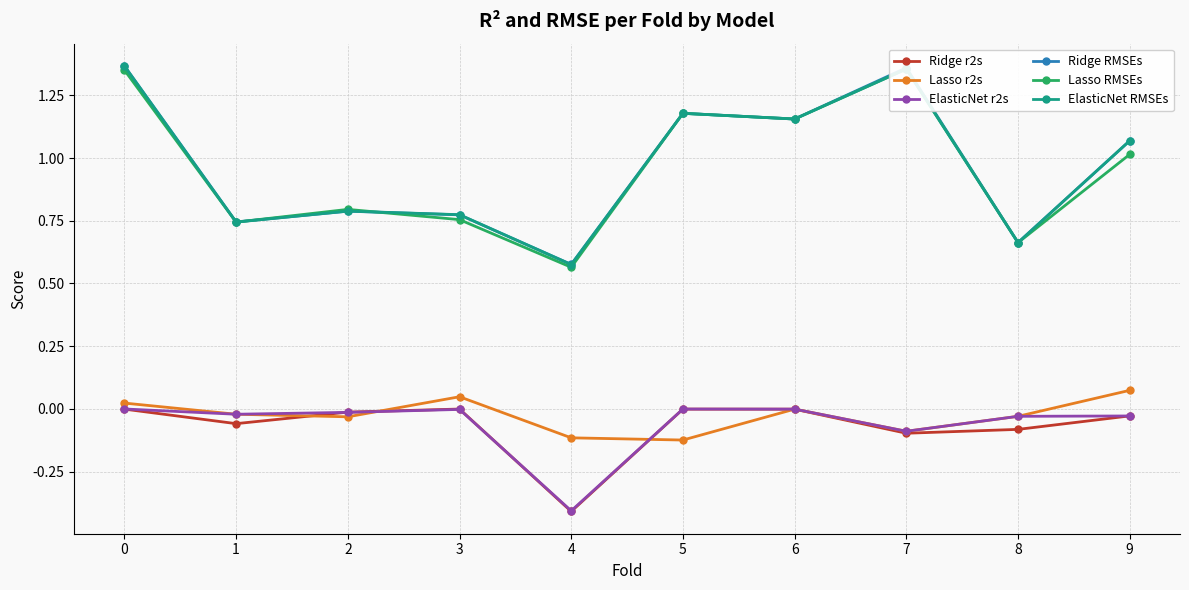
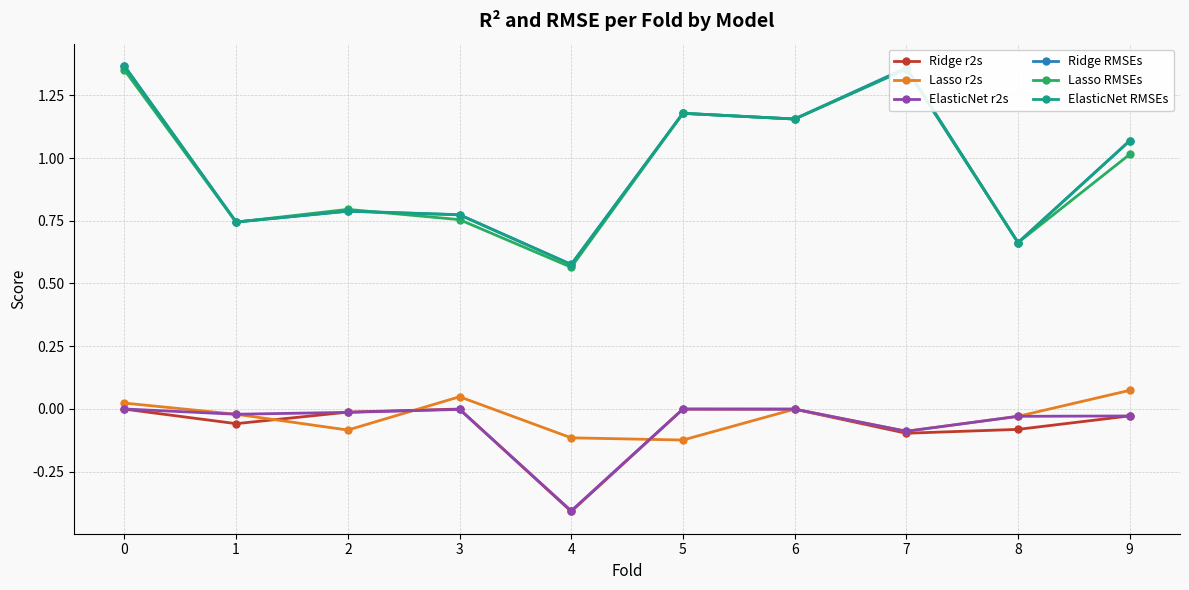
Lasso r2s, 2: -0.03 -> -0.08
